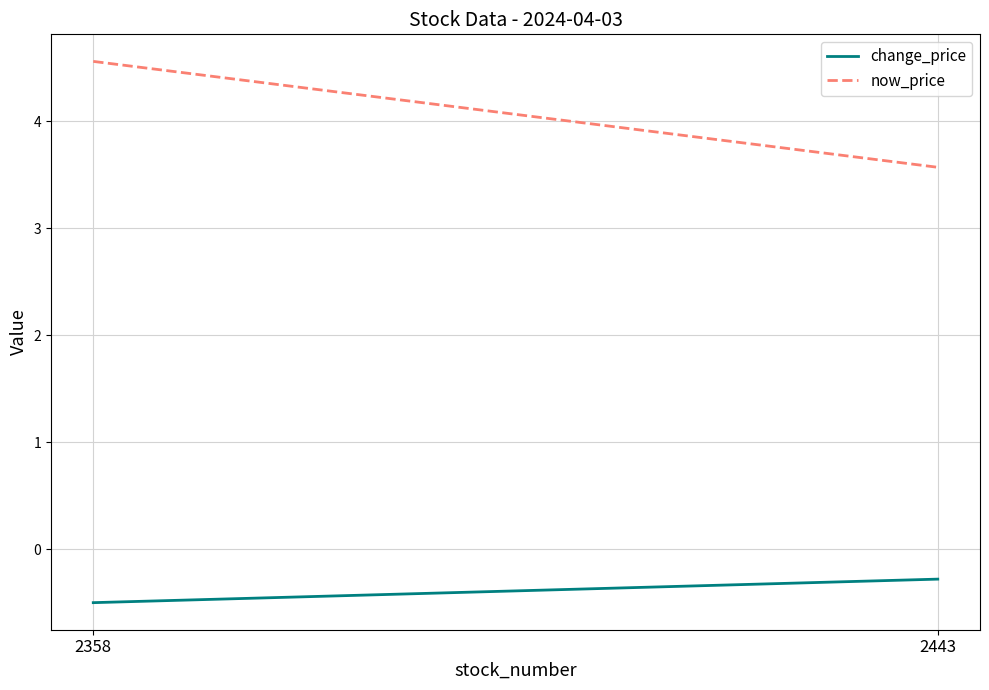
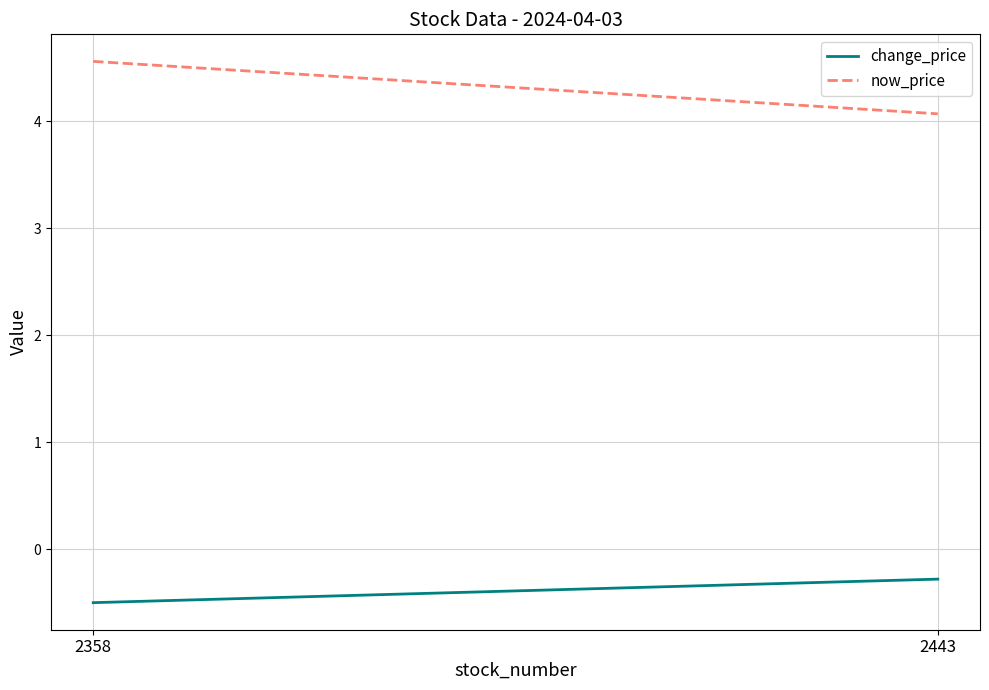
now_price, 2443: 3.57 -> 4.07
